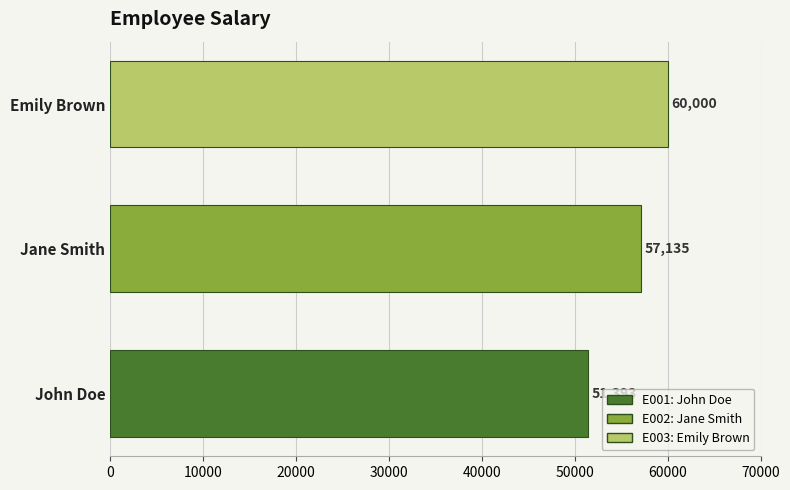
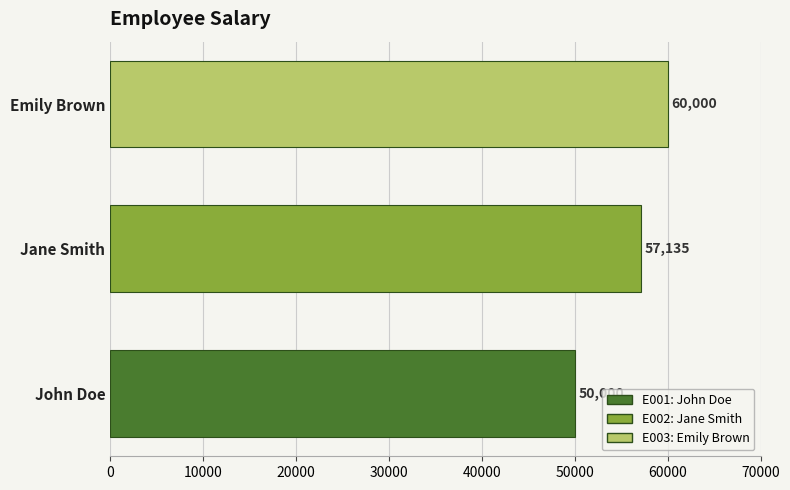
John Doe: 51000 -> 50000
